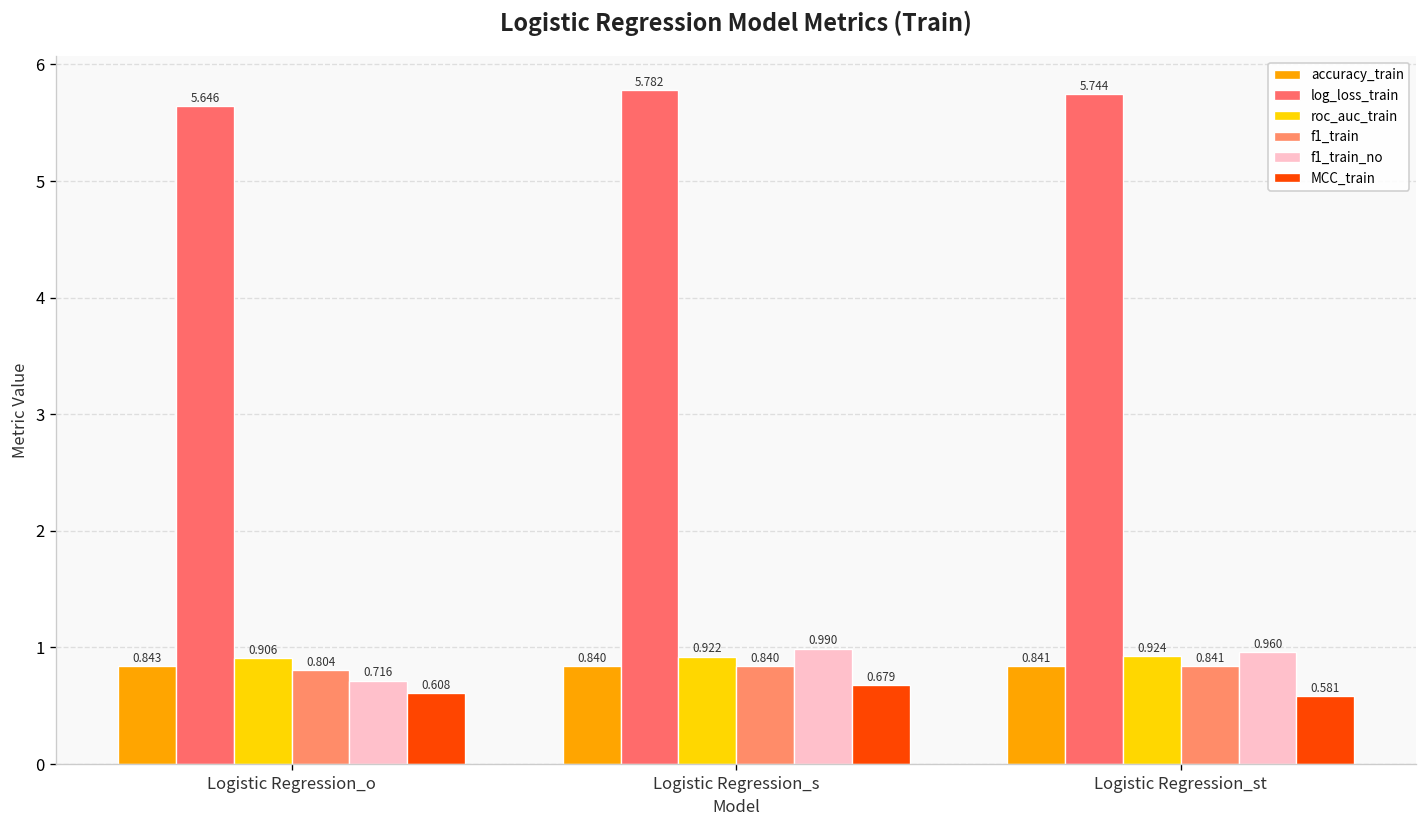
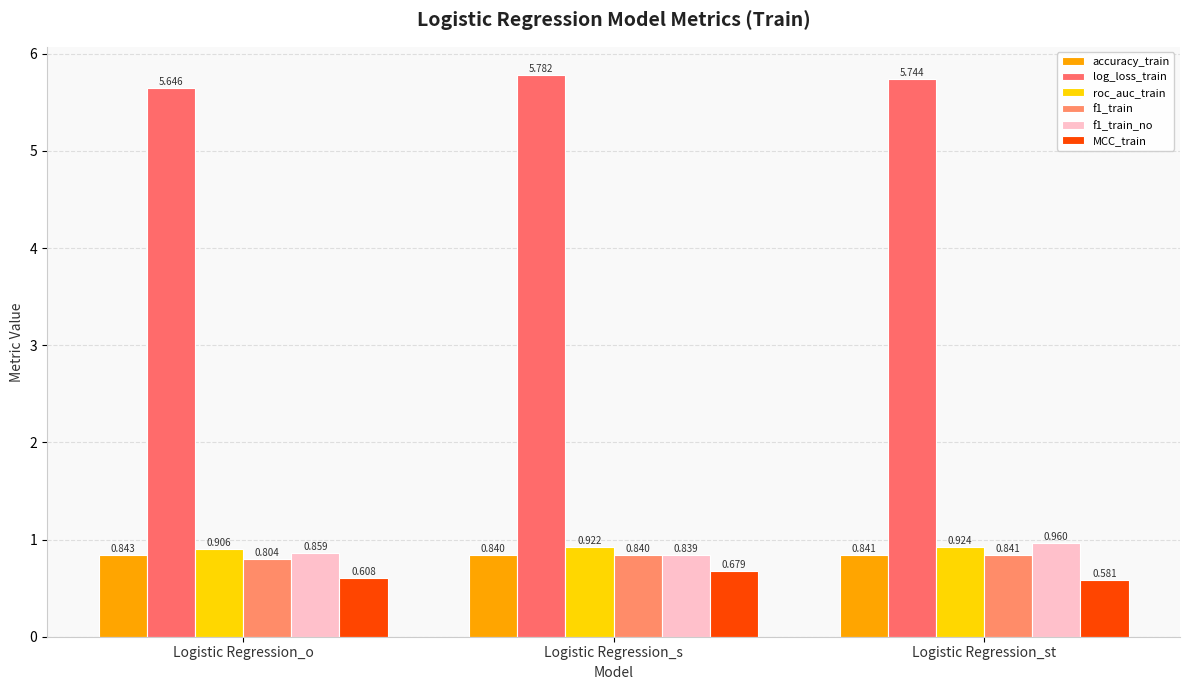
f1_train_no, Logistic Regression_o: 0.716 -> 0.859
f1_train_no, Logistic Regression_s: 0.990 -> 0.839
